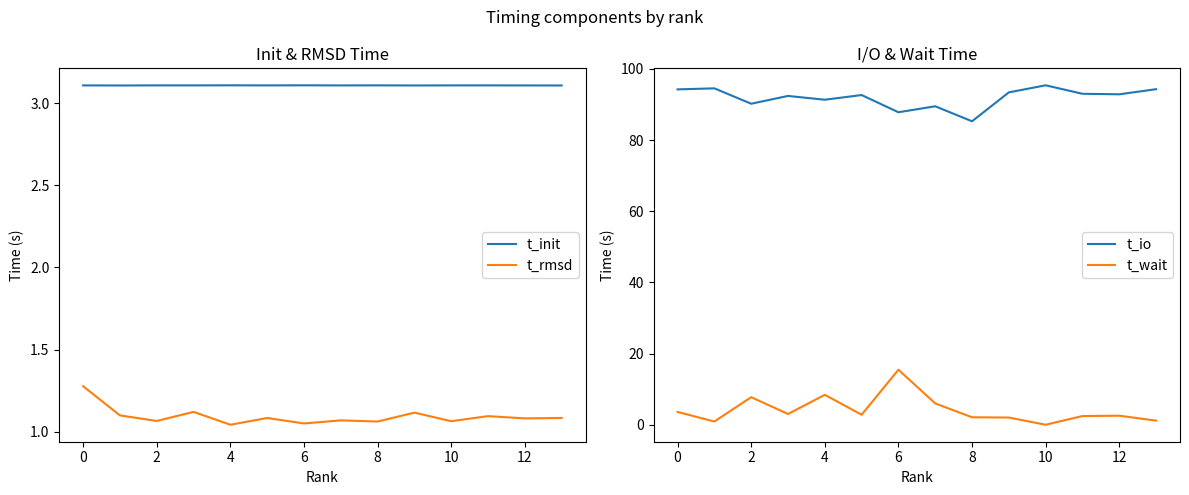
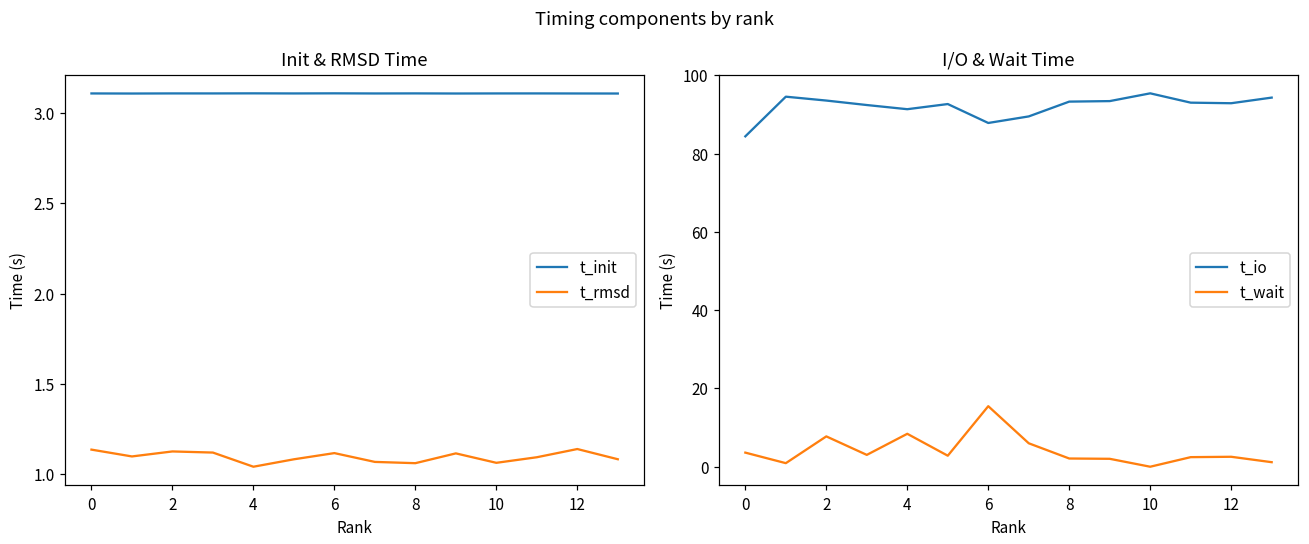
Init & RMSD Time, t_rmsd, 0: 1.28 -> 1.14
Init & RMSD Time, t_rmsd, 2: 1.07 -> 1.13
Init & RMSD Time, t_rmsd, 6: 1.05 -> 1.12
Init & RMSD Time, t_rmsd, 12: 1.08 -> 1.14
I/O & Wait Time, t_io, 0: 94 -> 84
I/O & Wait Time, t_io, 2: 90 -> 94
I/O & Wait Time, t_io, 8: 85 -> 93
